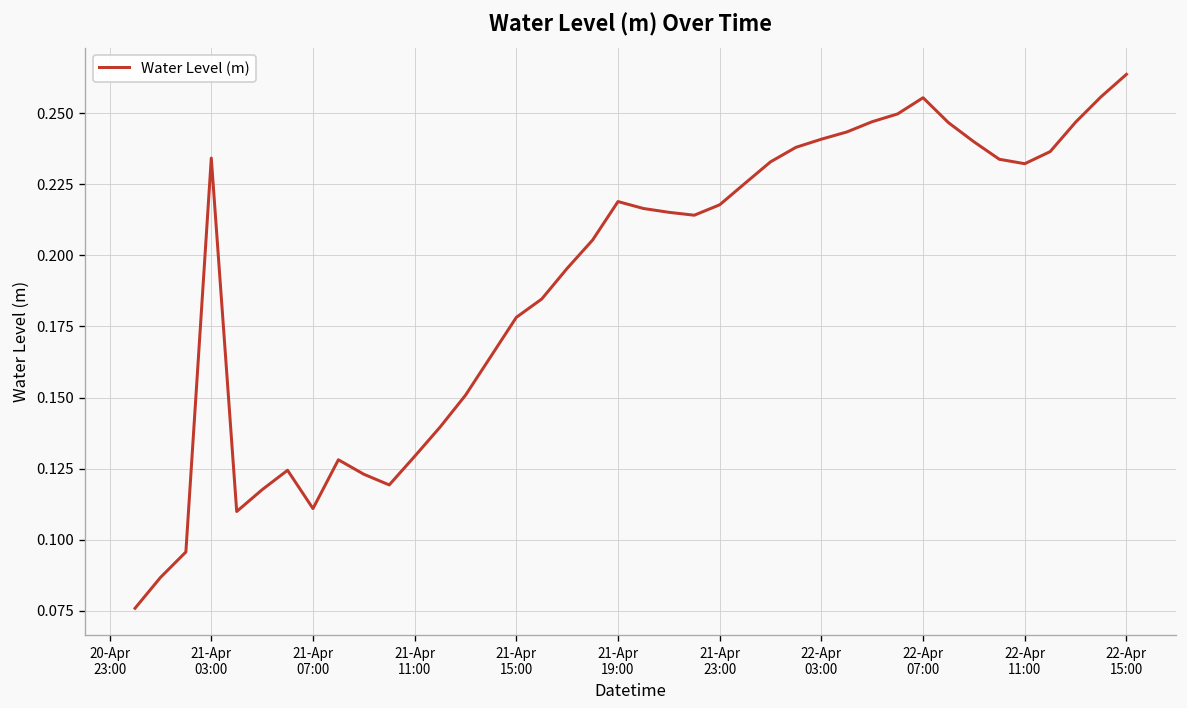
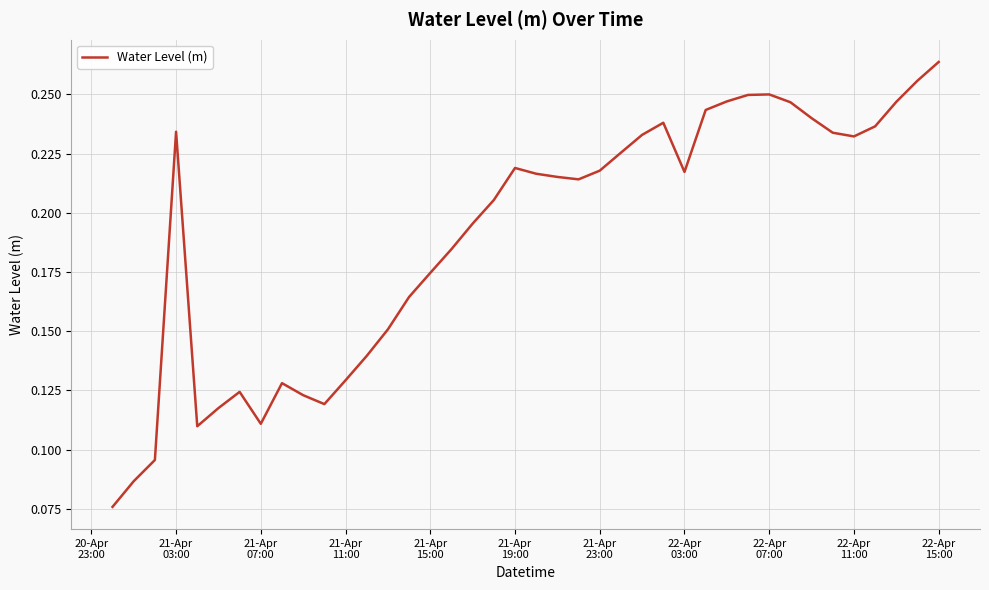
21-Apr 15:00: 0.178 -> 0.175
22-Apr 03:00: 0.241 -> 0.217
22-Apr 07:00: 0.255 -> 0.250
